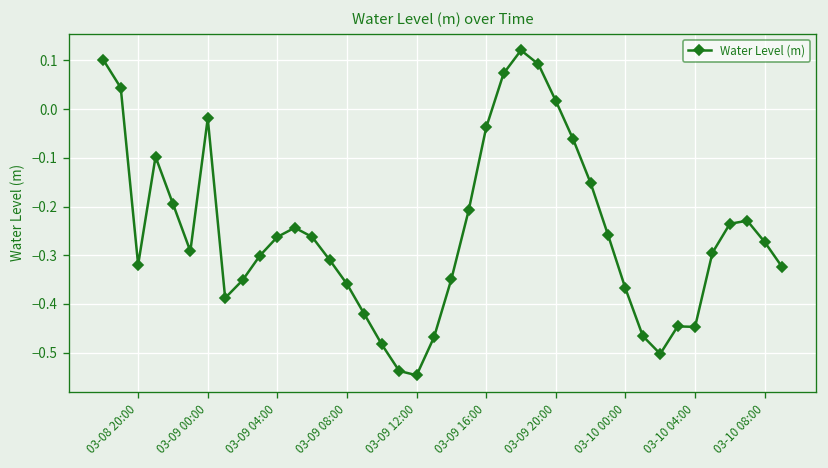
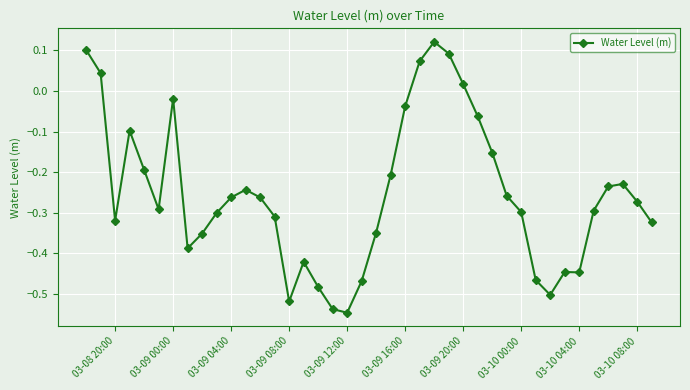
03-09 08:00: -0.36 -> -0.52
03-10 00:00: -0.37 -> -0.30
